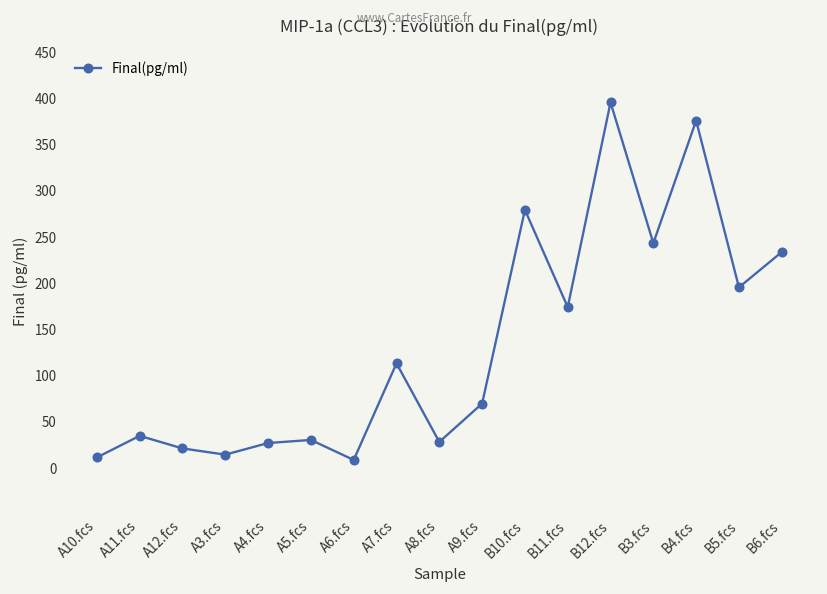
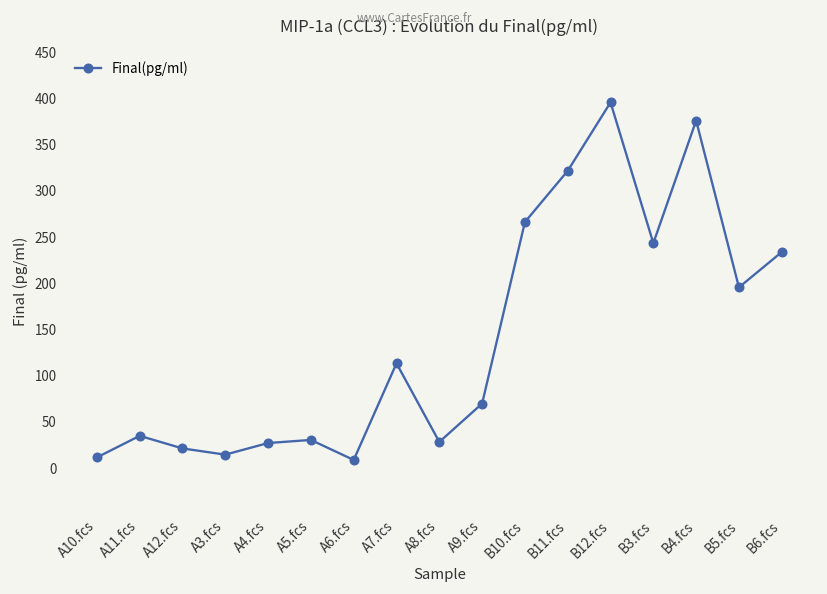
B10.fcs: 280 -> 270
B11.fcs: 170 -> 320
